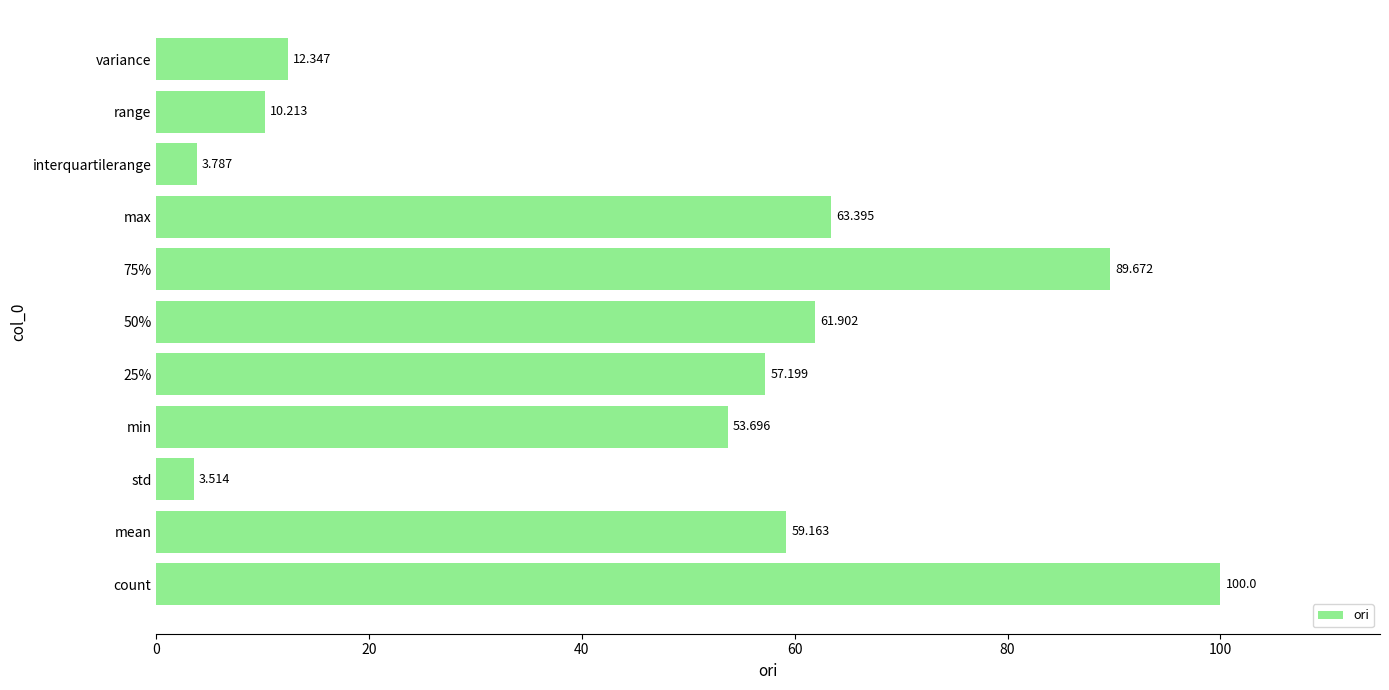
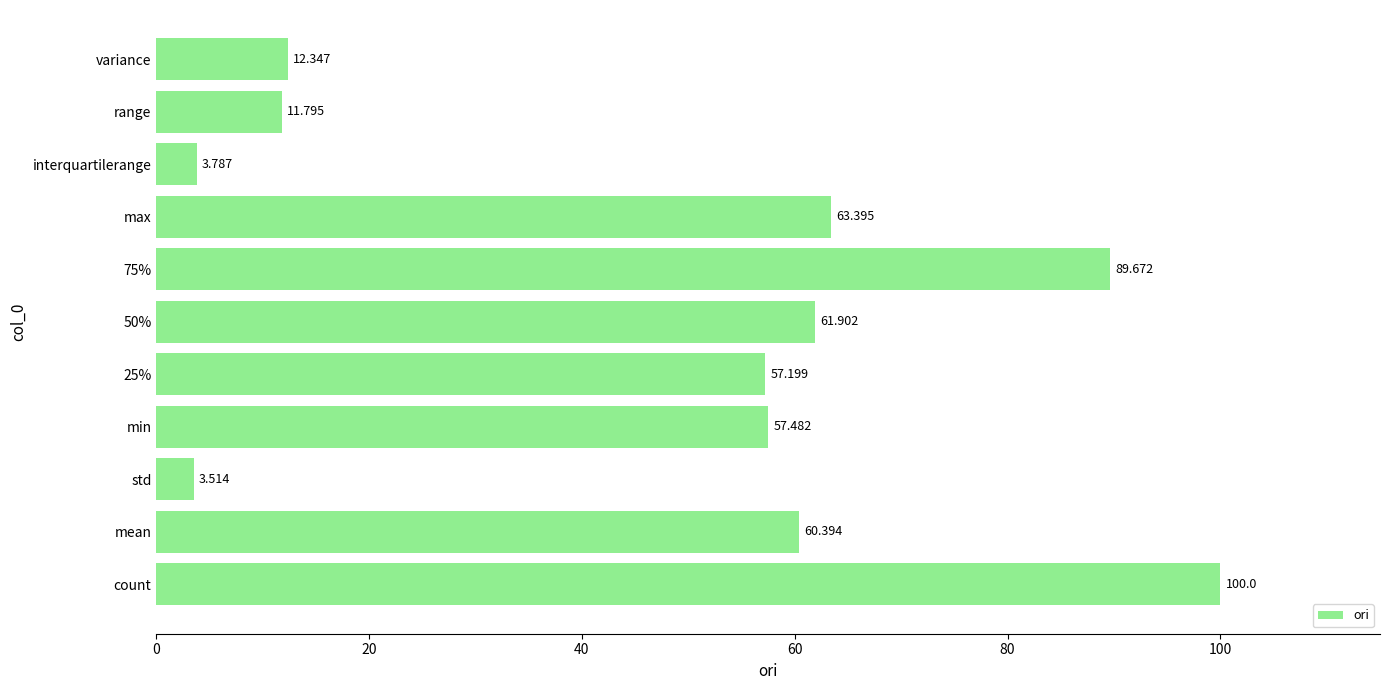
range: 10.213 -> 11.795
min: 53.696 -> 57.482
mean: 59.163 -> 60.394
